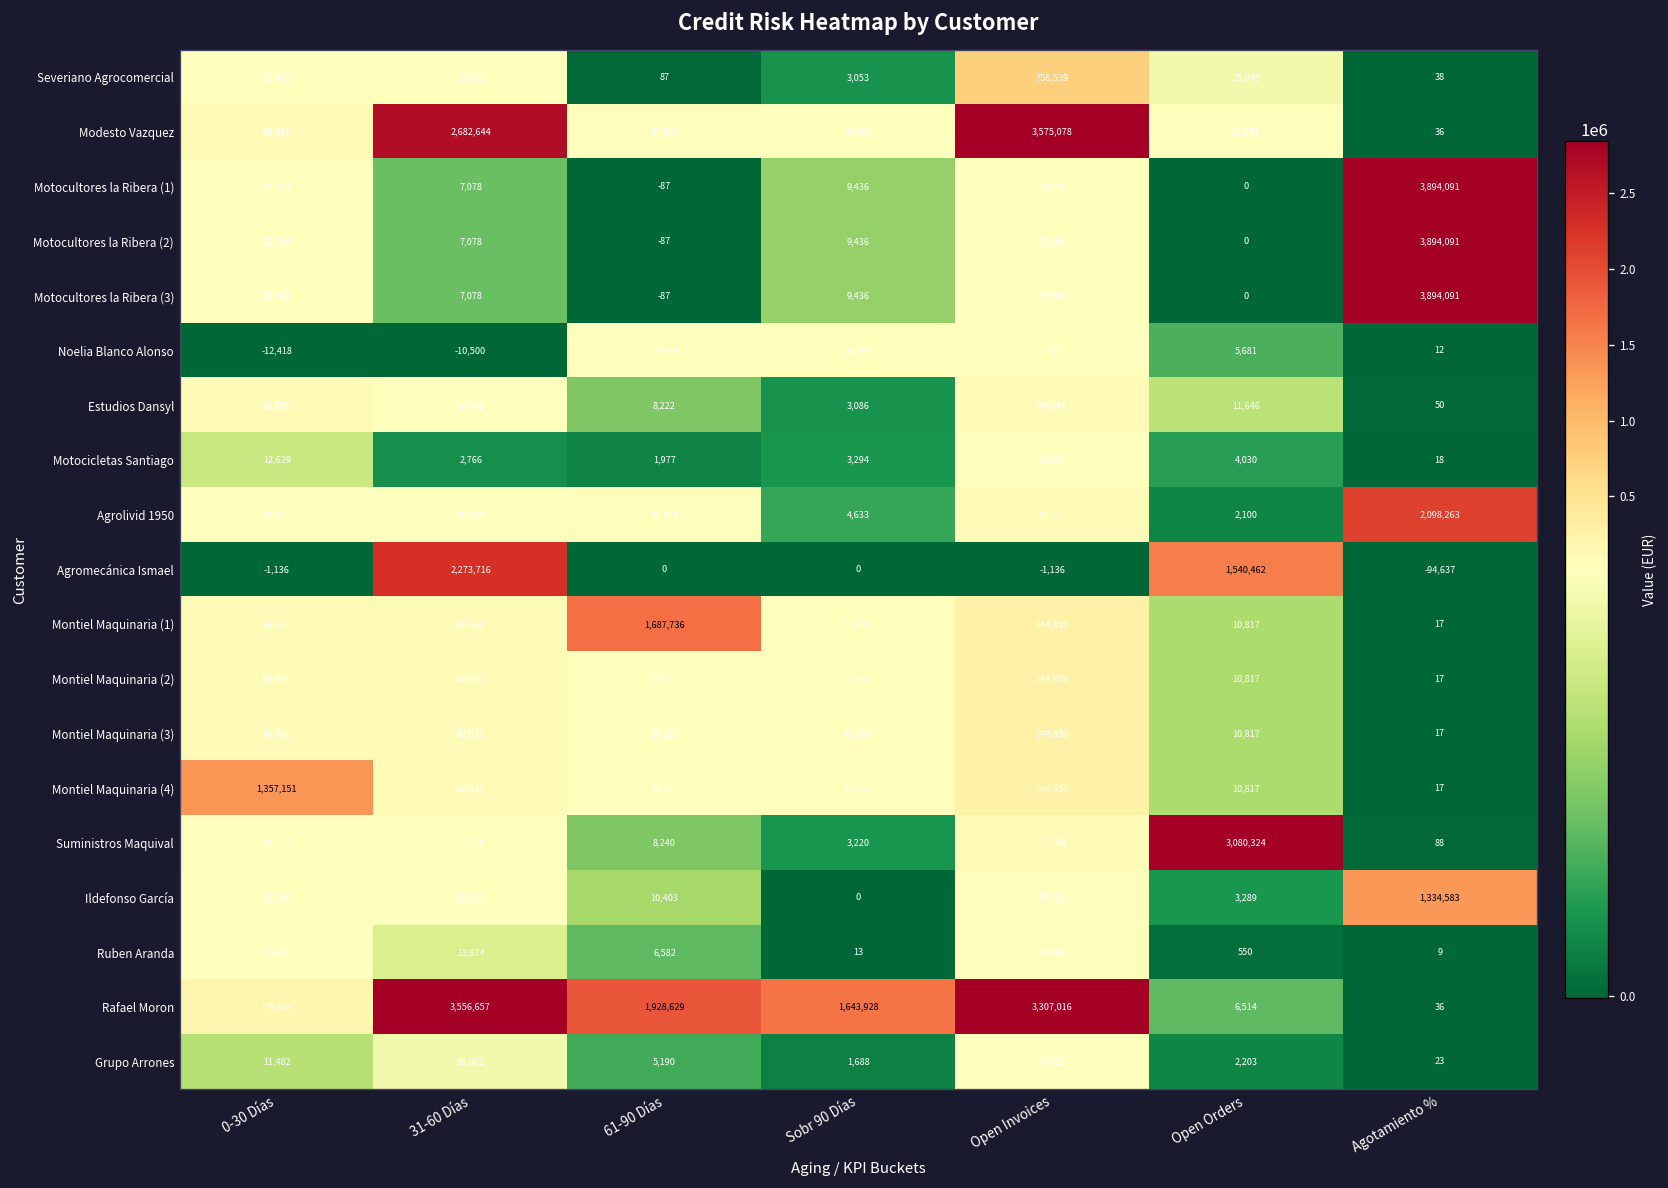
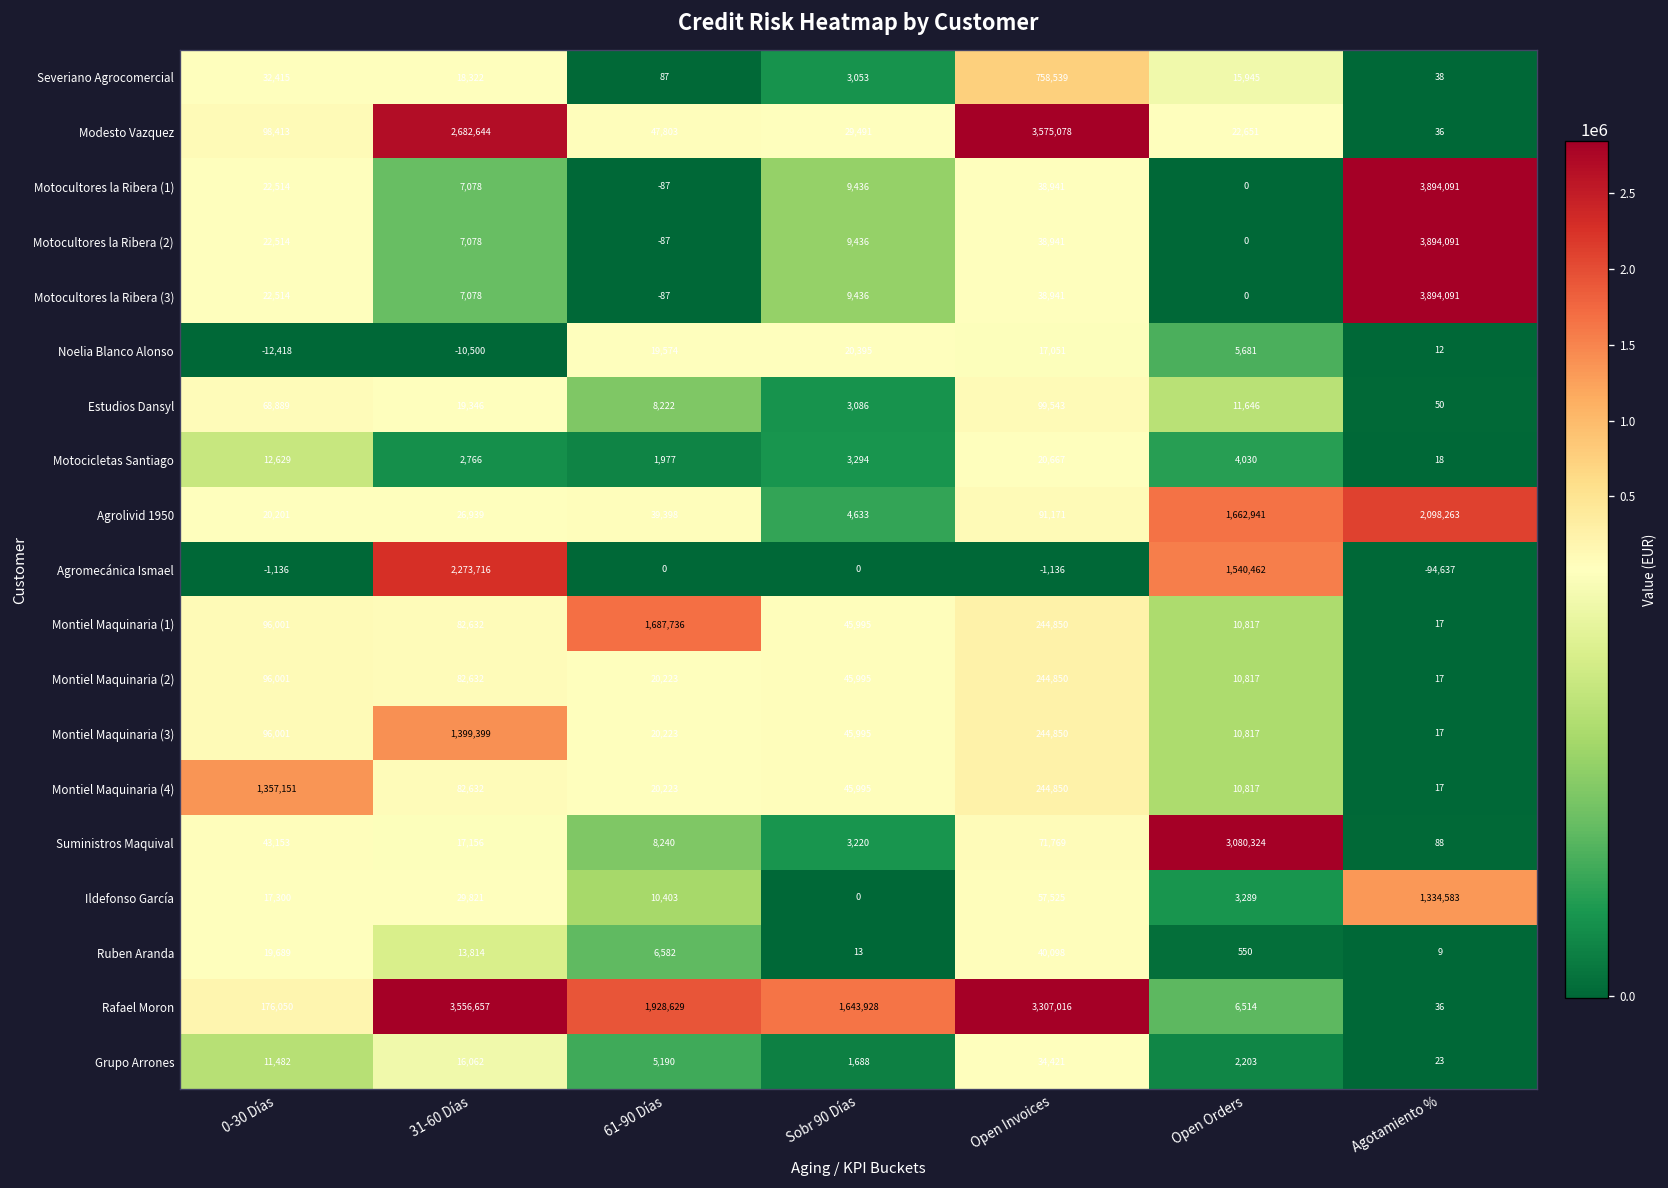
Agrolivid 1950, Open Orders: 2,100 -> 1,662,941
Montiel Maquinaria (3), 31-60 Días: 82,632 -> 1,399,399
